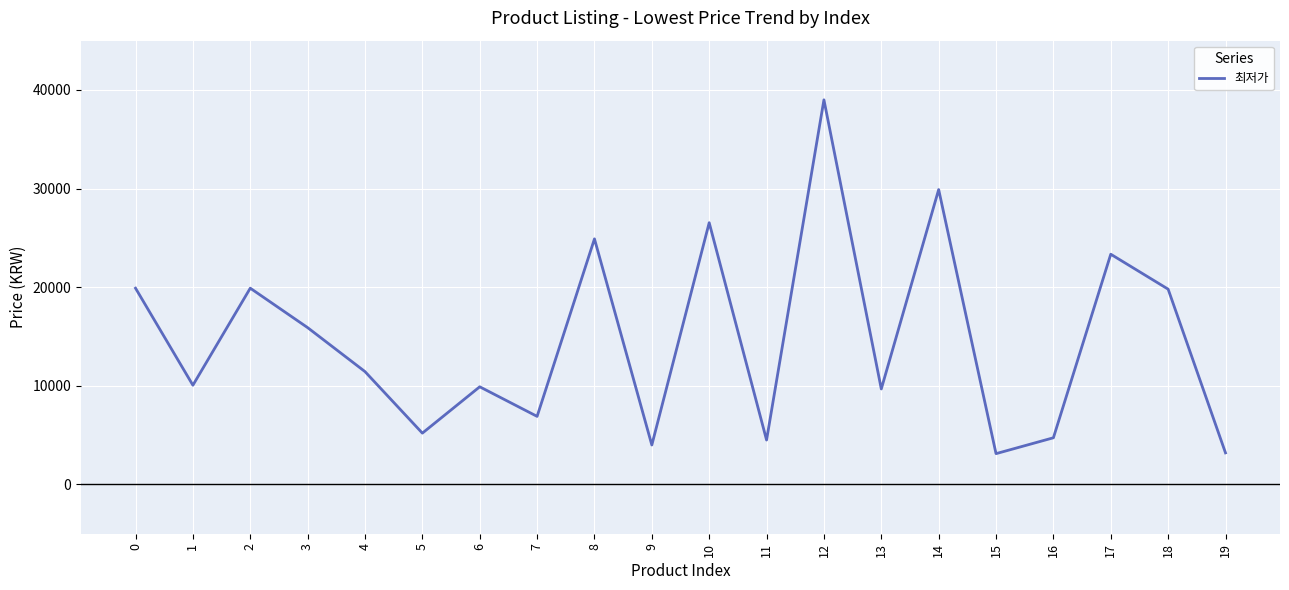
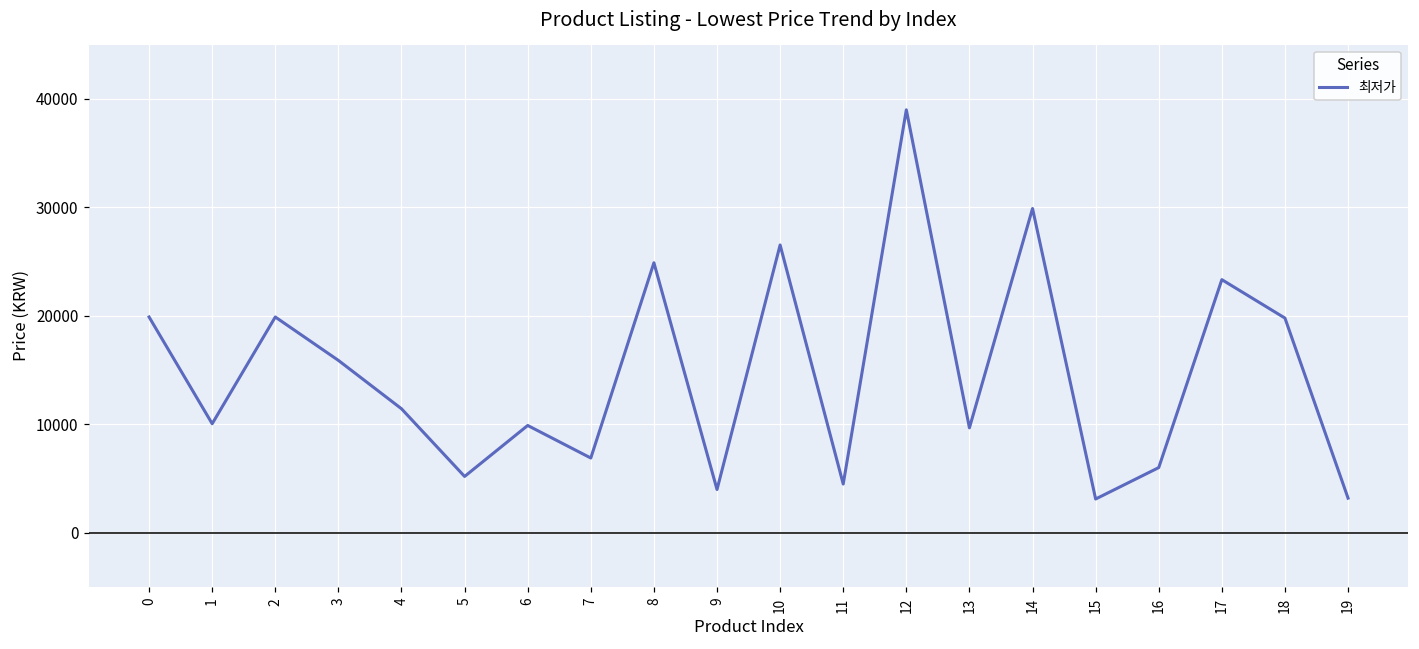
16: 5000 -> 6000
